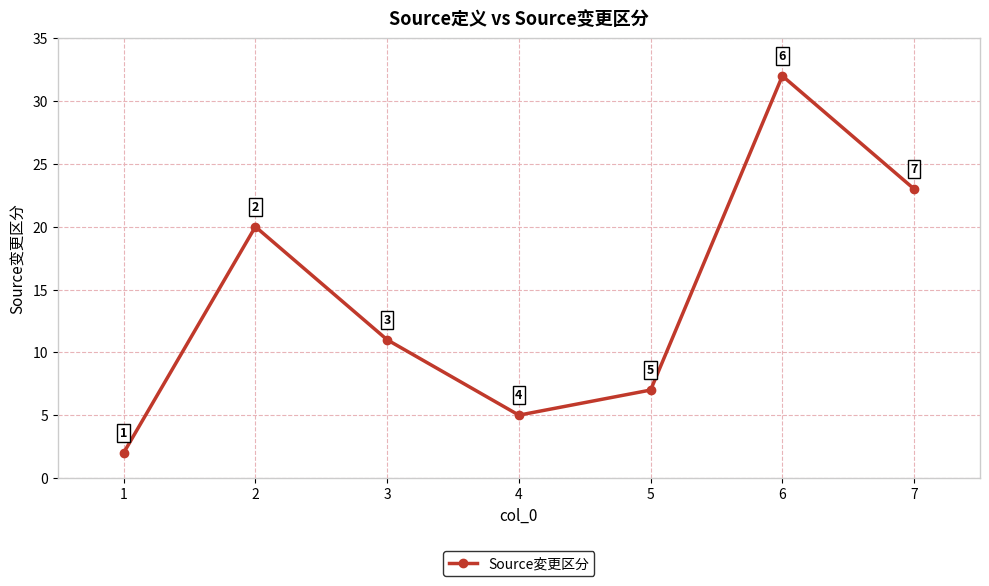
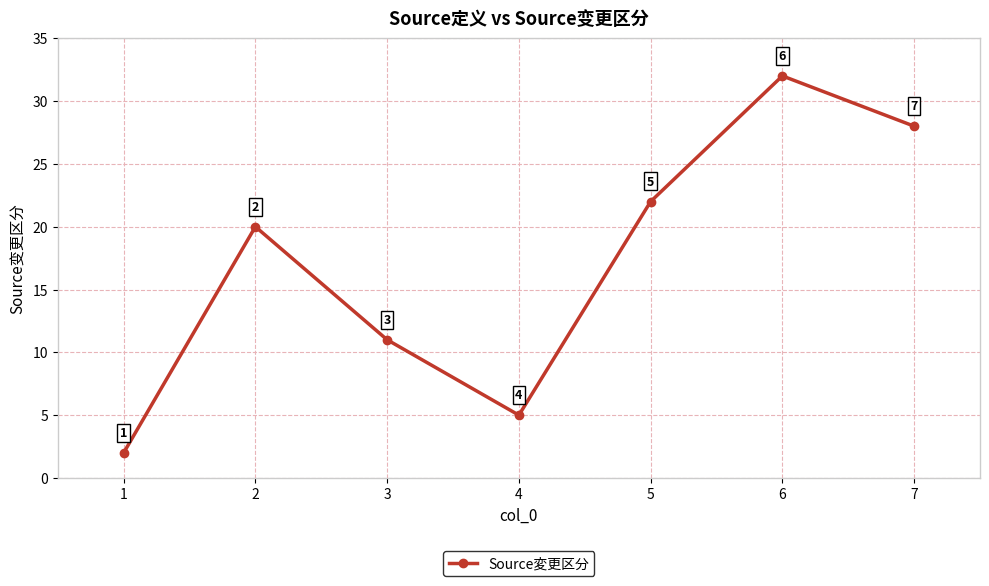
5: 7 -> 22
7: 23 -> 28
